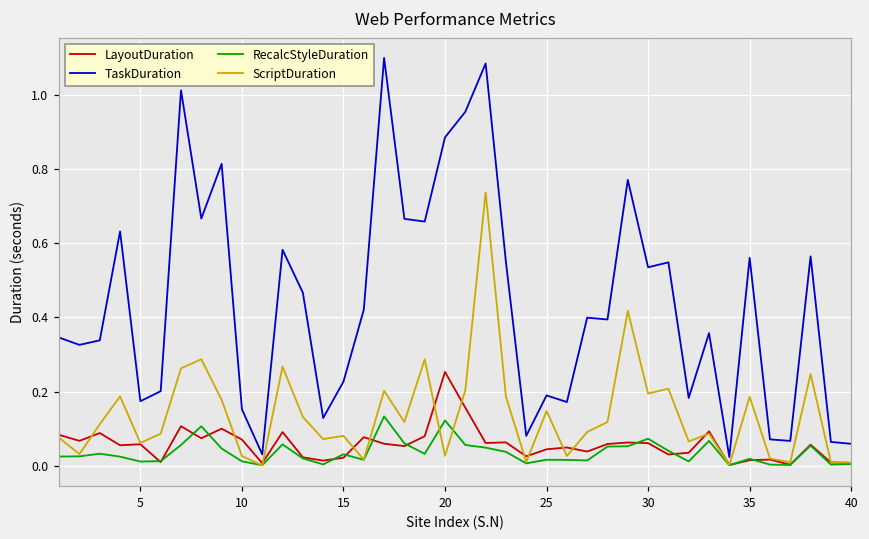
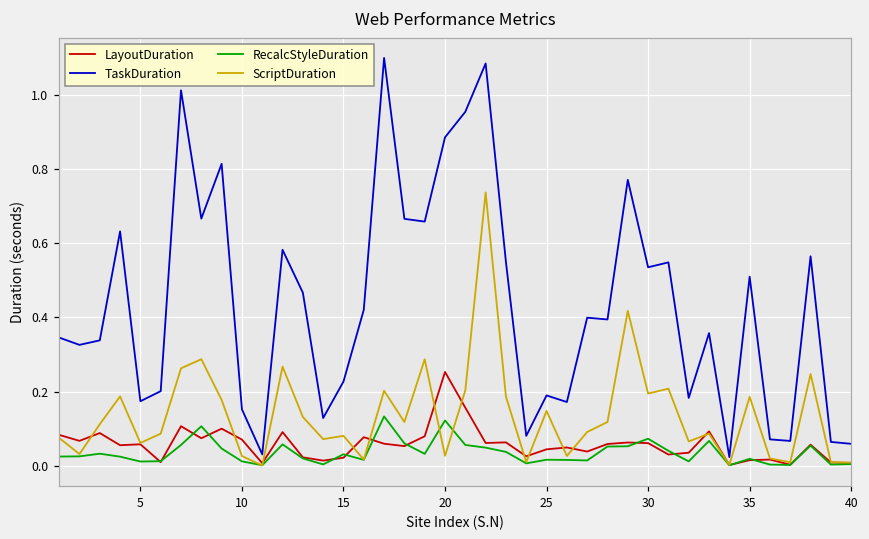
TaskDuration, 35: 0.56 -> 0.51
